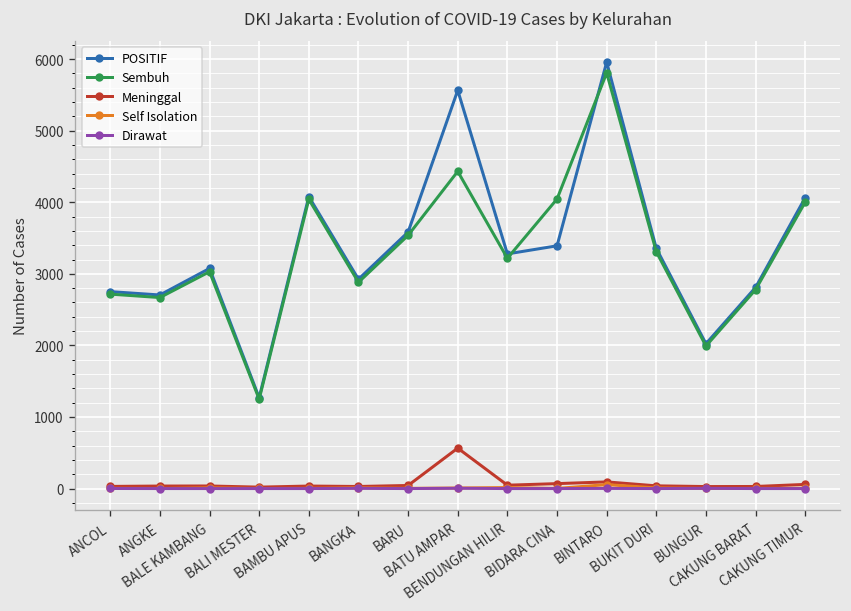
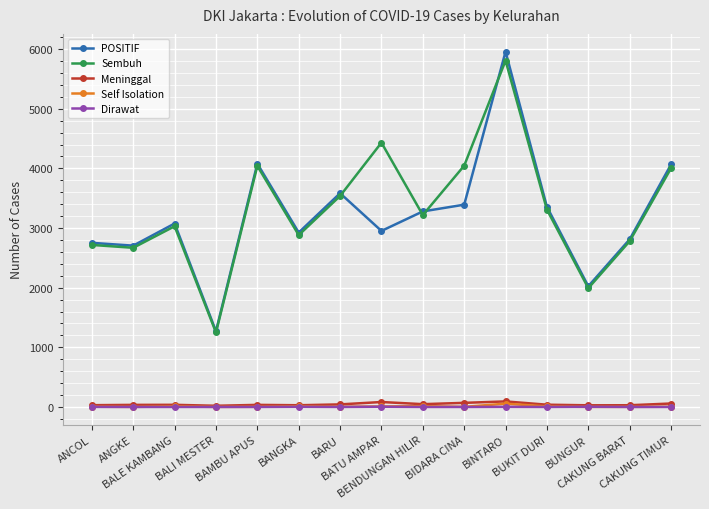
POSITIF, BATU AMPAR: 5600 -> 3000
Meninggal, BATU AMPAR: 600 -> 100
